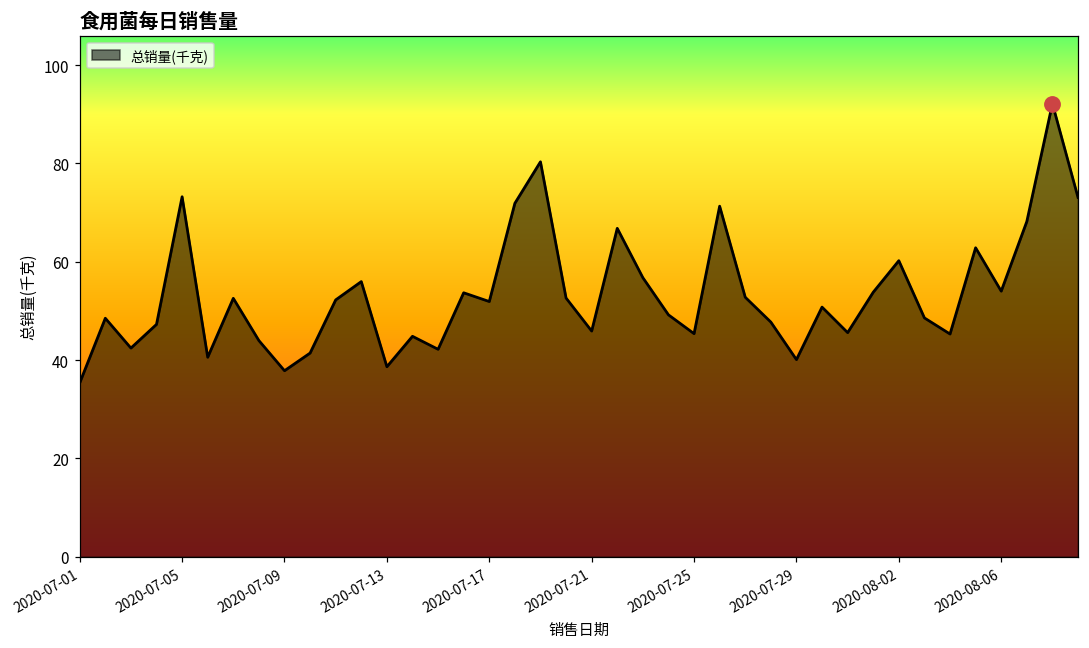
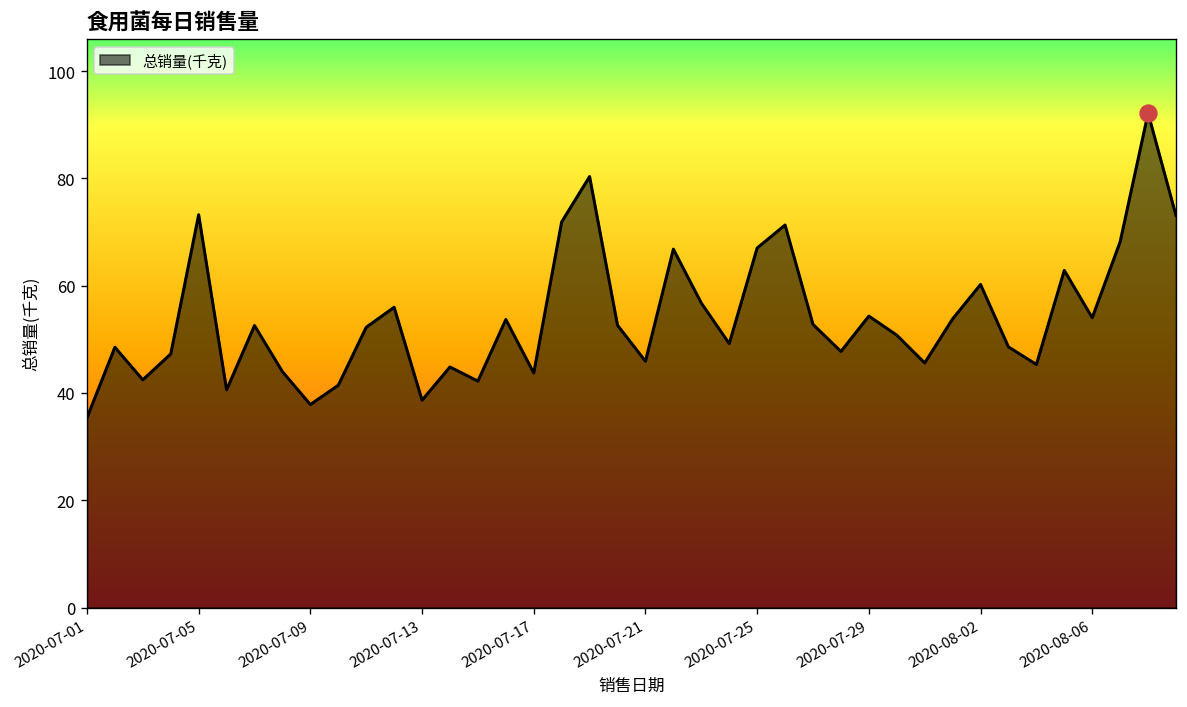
总销量(千克), 2020-07-17: 52 -> 44
总销量(千克), 2020-07-25: 45 -> 67
总销量(千克), 2020-07-29: 40 -> 54
